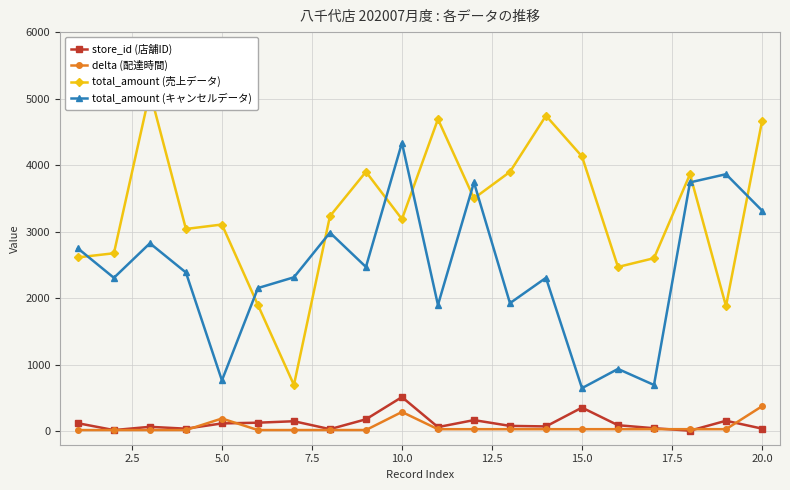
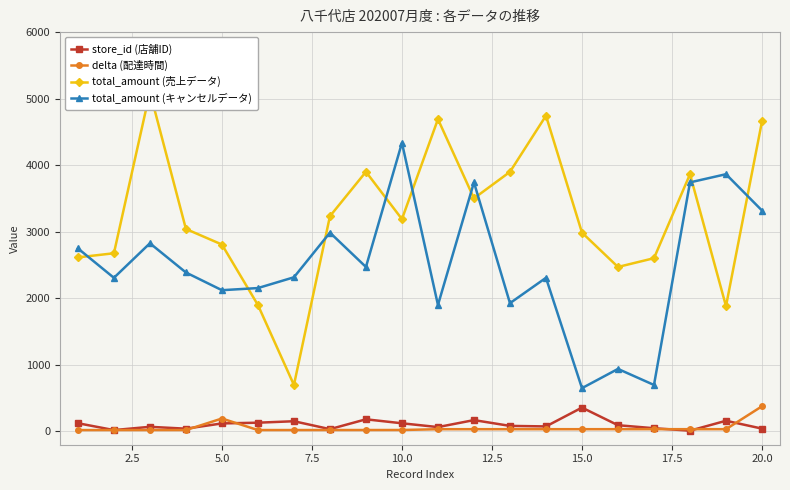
total_amount (売上データ), 5.0: 3100 -> 2800
total_amount (キャンセルデータ), 5.0: 800 -> 2100
store_id (店舗ID), 10.0: 500 -> 100
delta (配達時間), 10.0: 300 -> 0
total_amount (売上データ), 15.0: 4100 -> 3000
